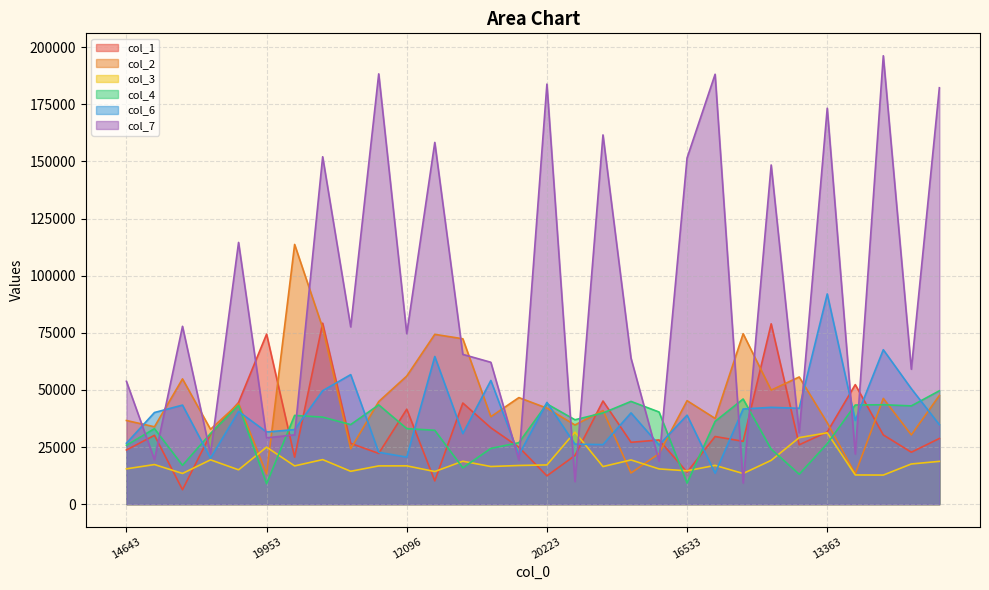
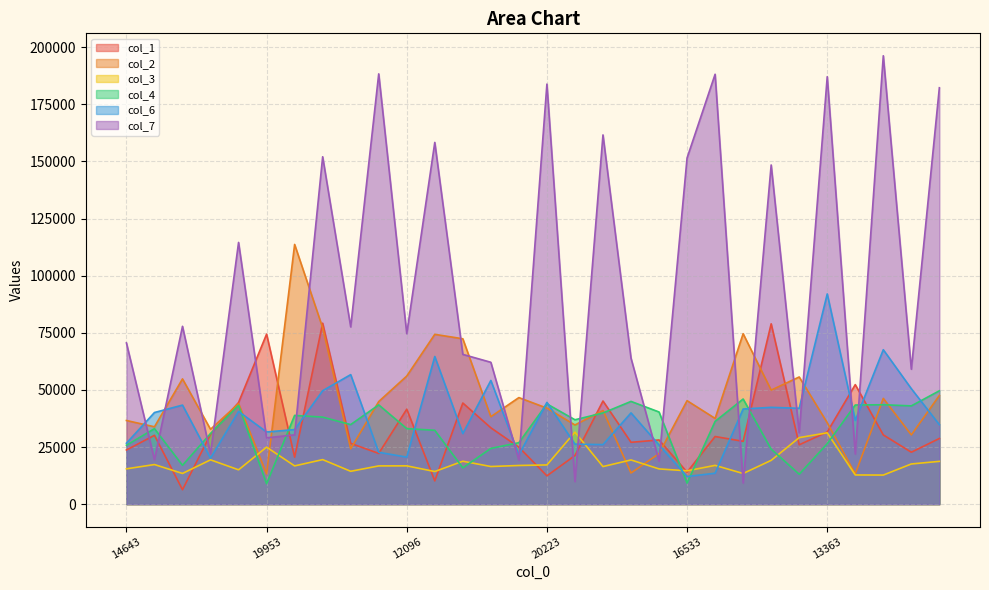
col_7, 14643: 54000 -> 71000
col_6, 16533: 39000 -> 12000
col_7, 13363: 173000 -> 187000
